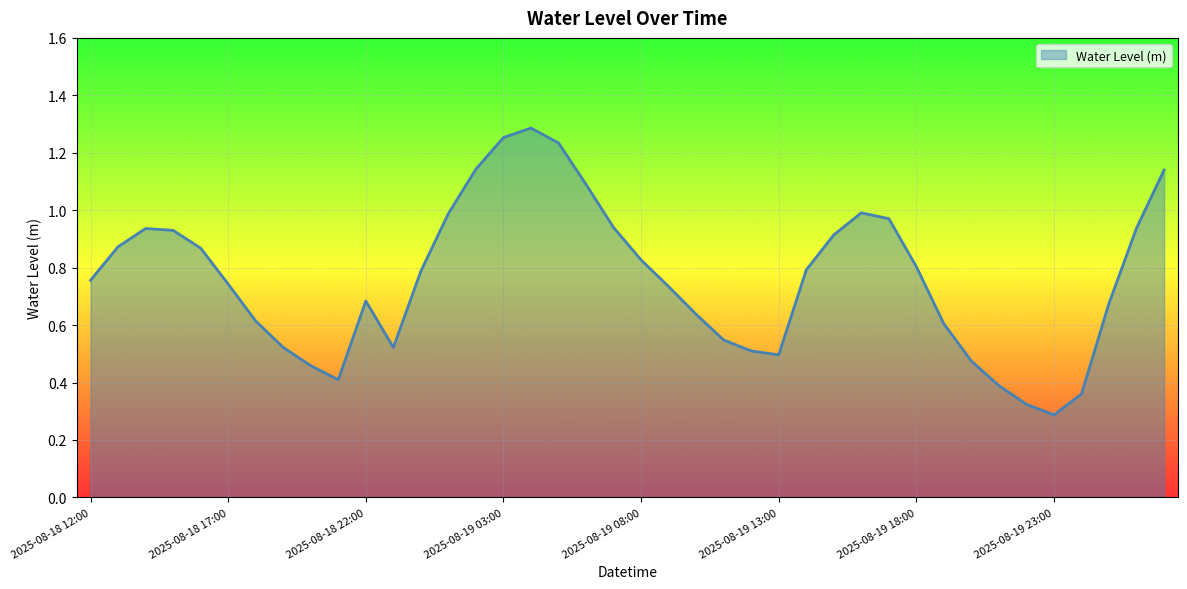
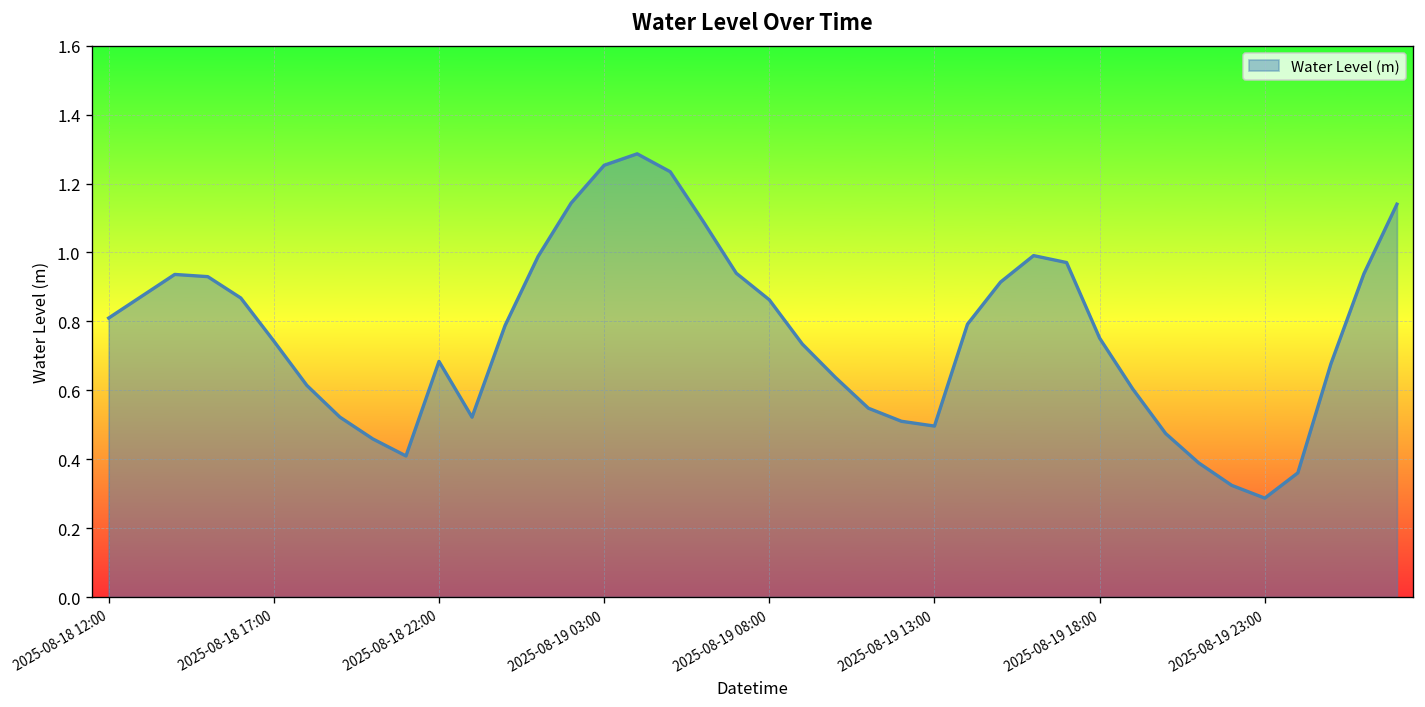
2025-08-18 12:00: 0.76 -> 0.81
2025-08-19 08:00: 0.83 -> 0.86
2025-08-19 18:00: 0.80 -> 0.75
